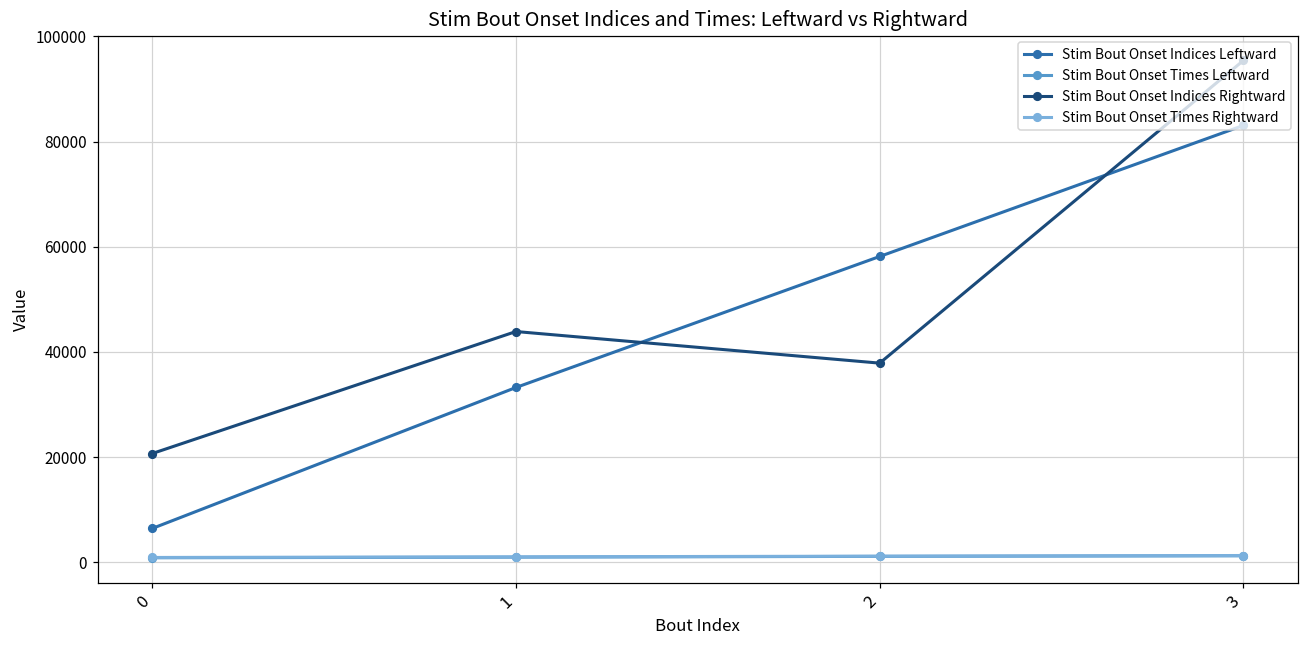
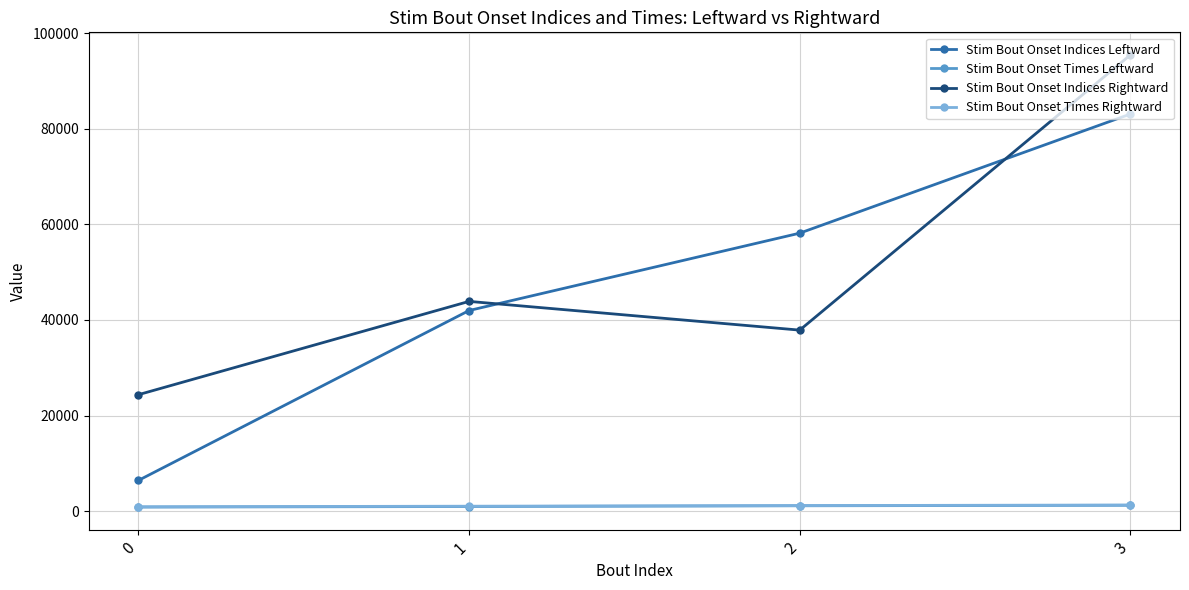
Stim Bout Onset Indices Rightward, 0: 21000 -> 24000
Stim Bout Onset Indices Leftward, 1: 33000 -> 42000
